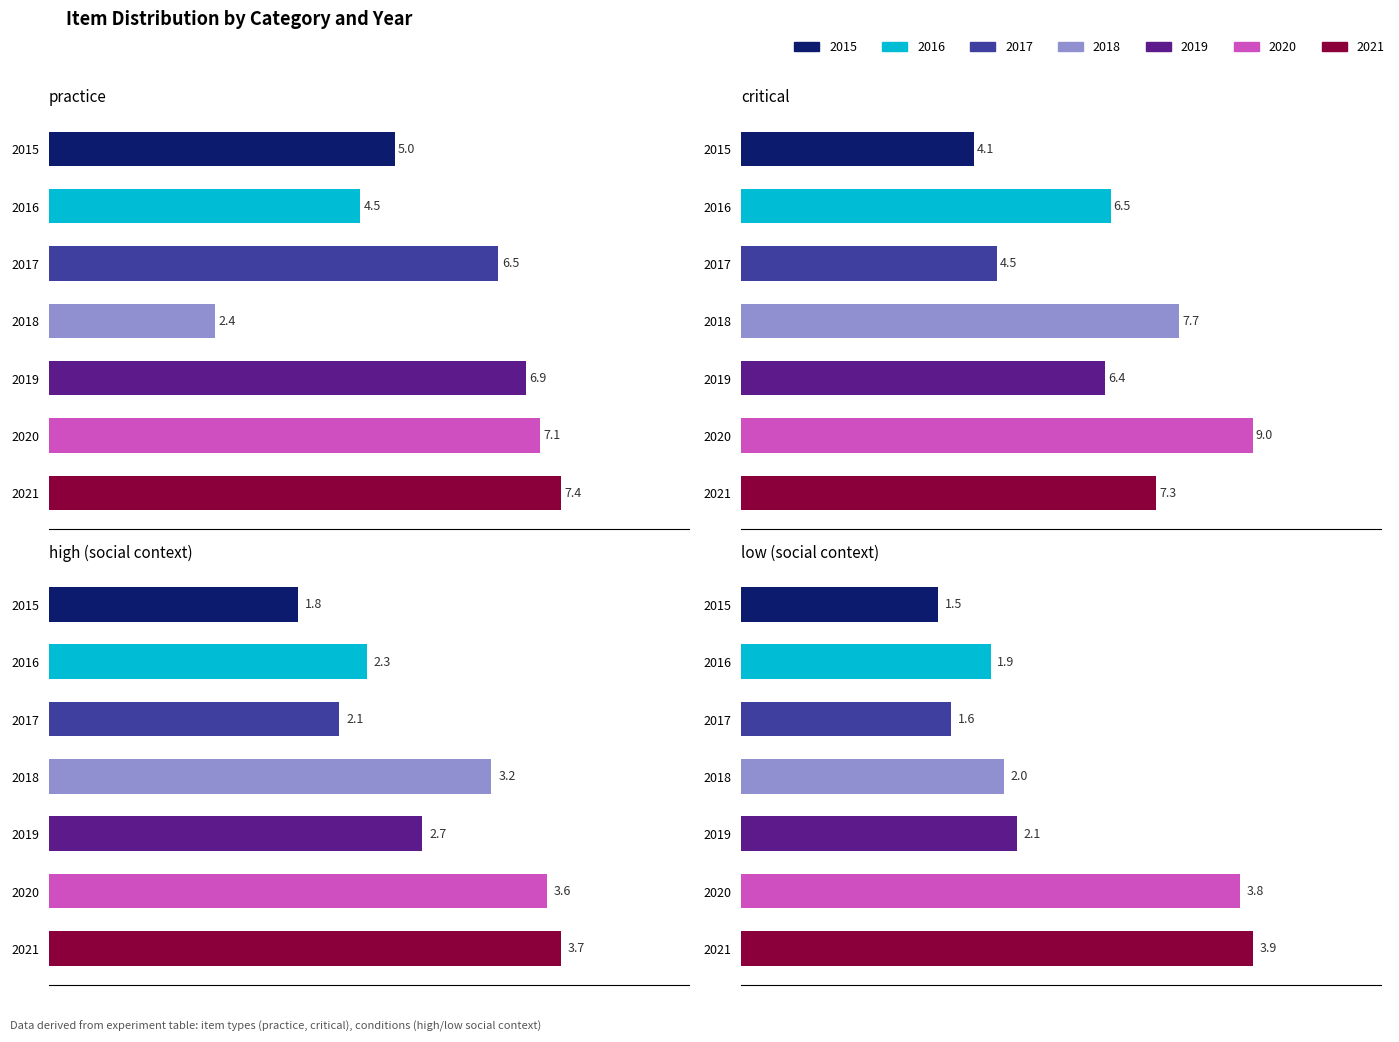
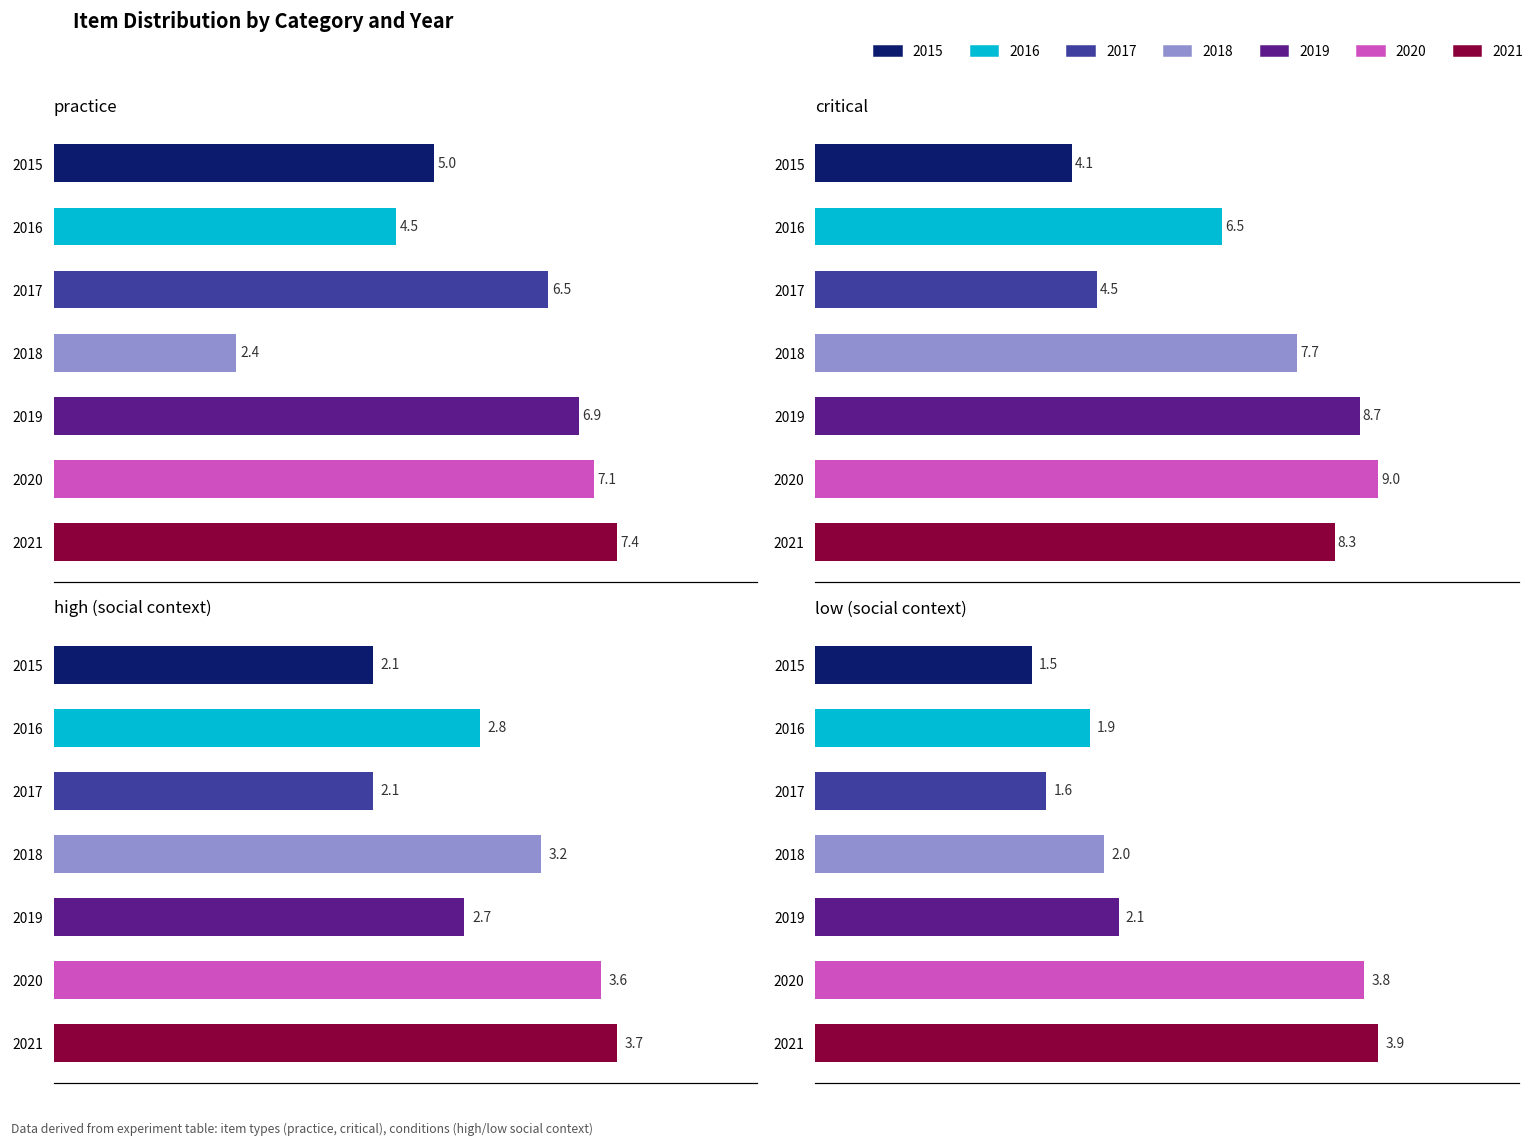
critical, 2019: 6.4 -> 8.7
critical, 2021: 7.3 -> 8.3
high (social context), 2015: 1.8 -> 2.1
high (social context), 2016: 2.3 -> 2.8
